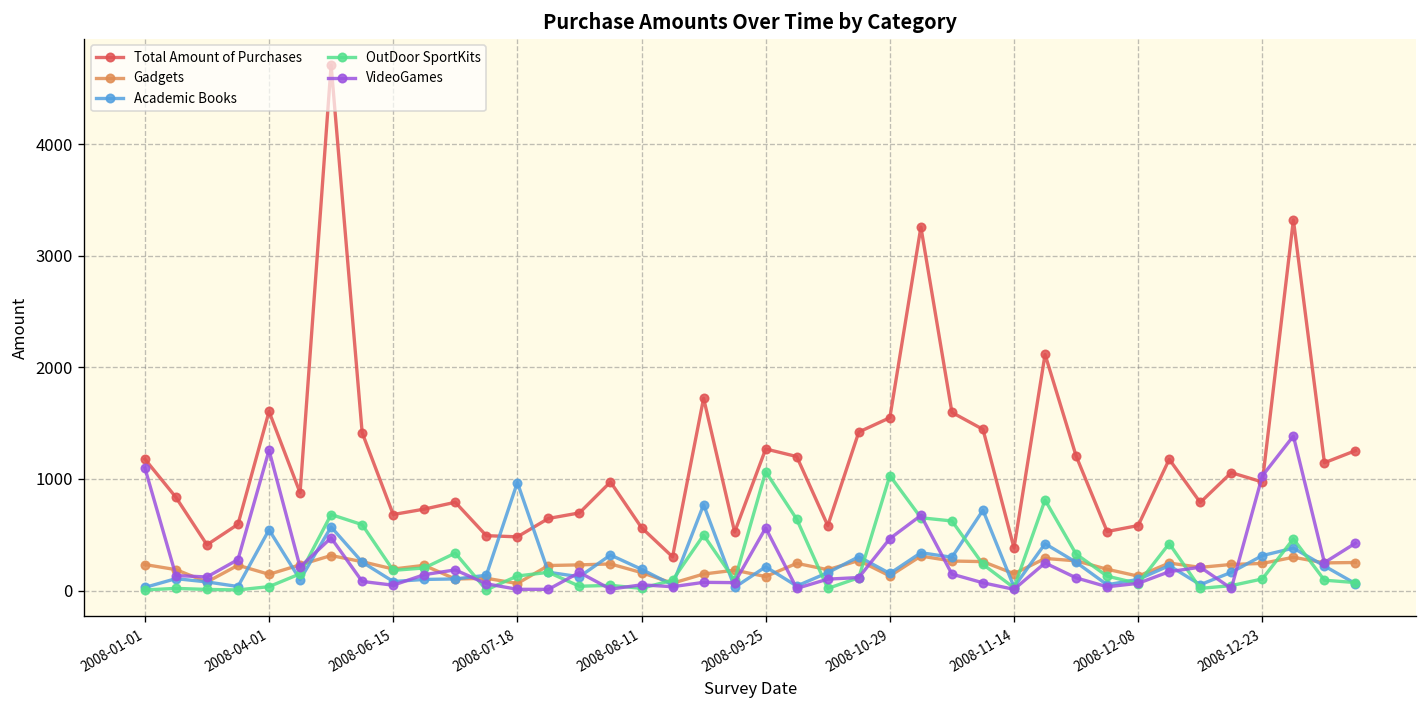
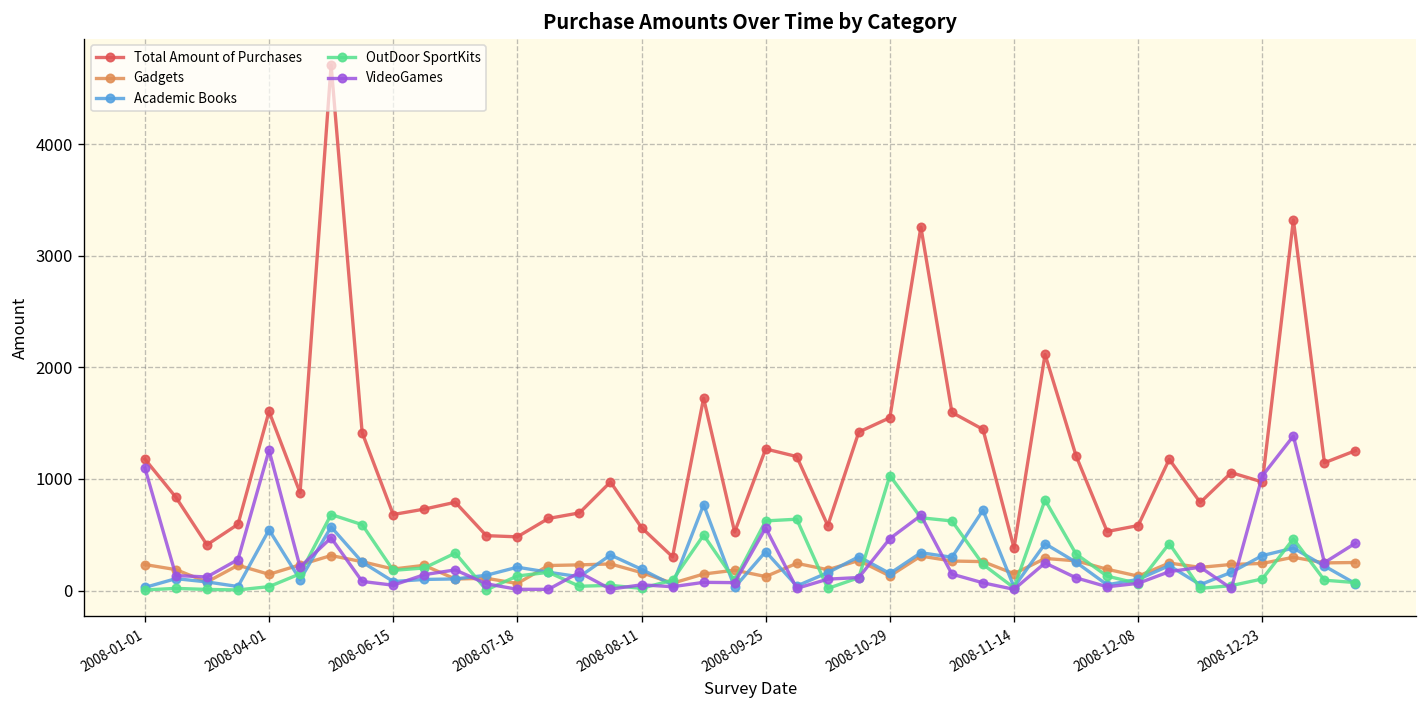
Academic Books, 2008-07-18: 1000 -> 200
Academic Books, 2008-09-25: 200 -> 300
OutDoor SportKits, 2008-09-25: 1100 -> 600
